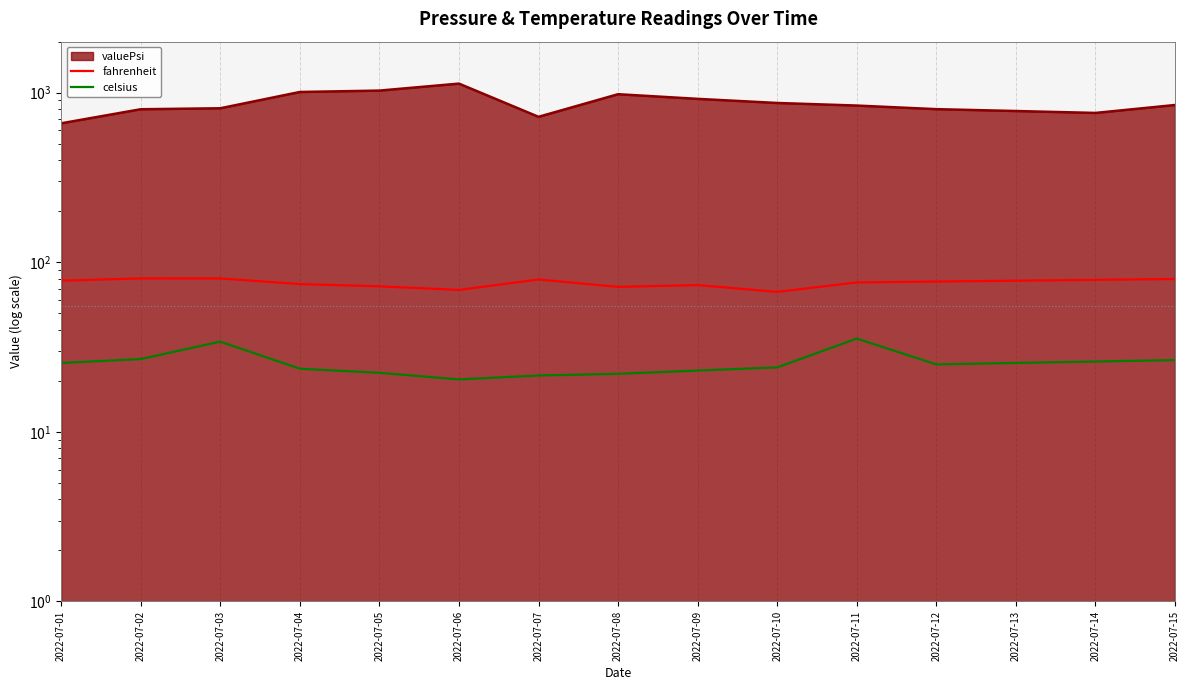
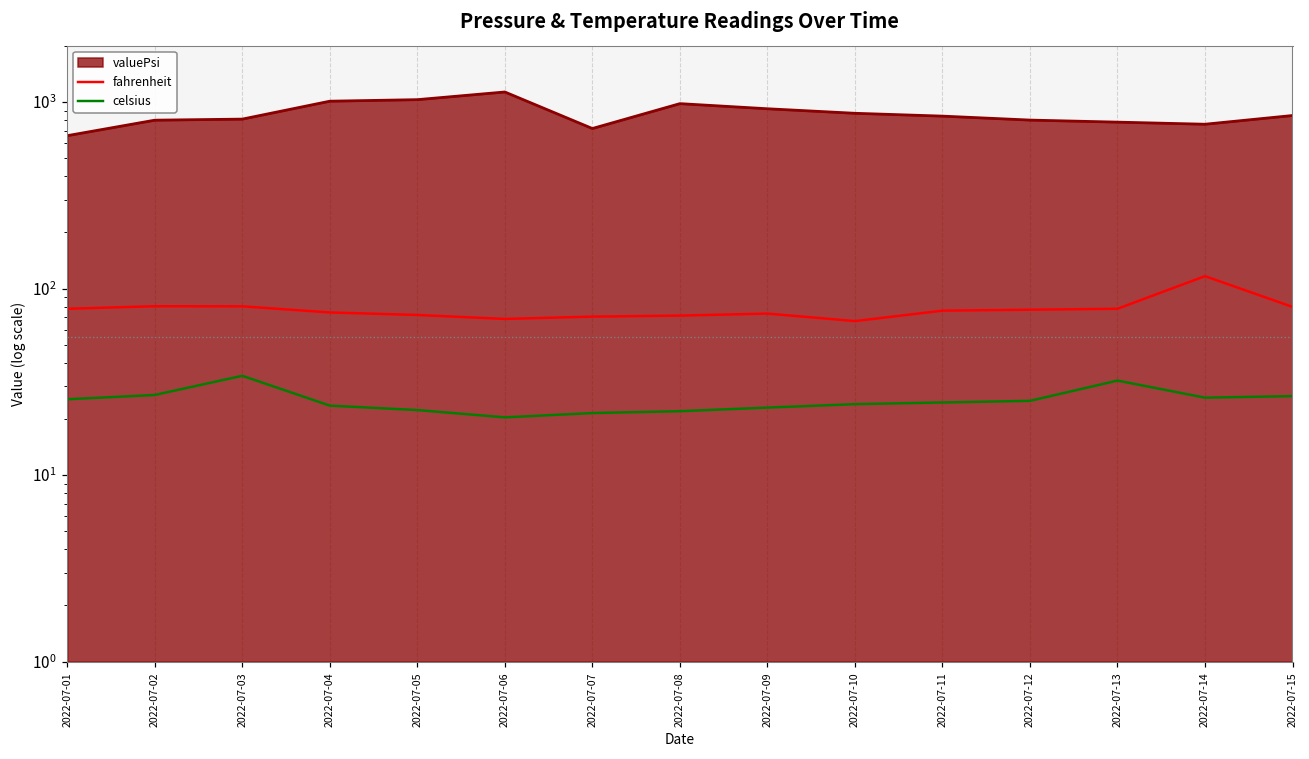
fahrenheit, 2022-07-07: 80 -> 71
celsius, 2022-07-11: 36 -> 25
celsius, 2022-07-13: 26 -> 32
fahrenheit, 2022-07-14: 80 -> 120
